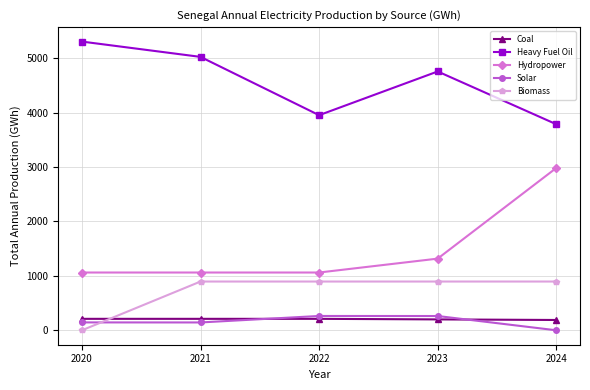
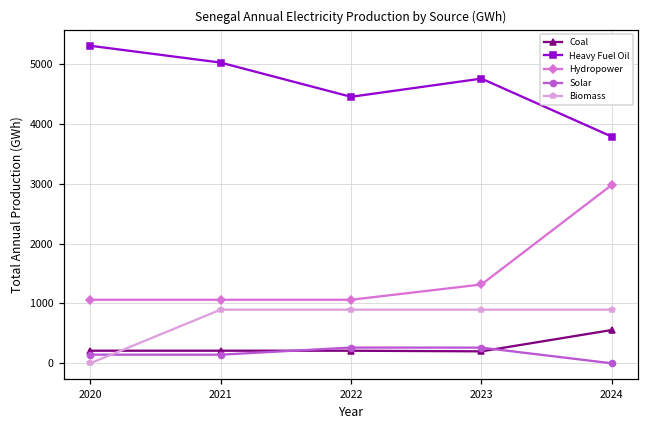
Heavy Fuel Oil, 2022: 4000 -> 4500
Coal, 2024: 200 -> 600
